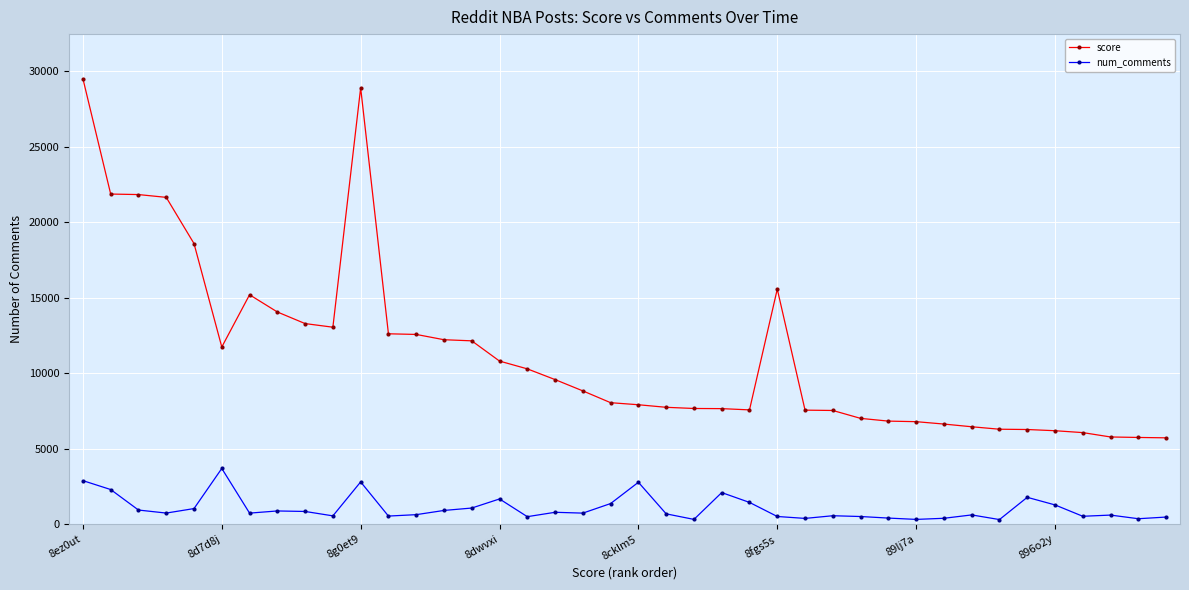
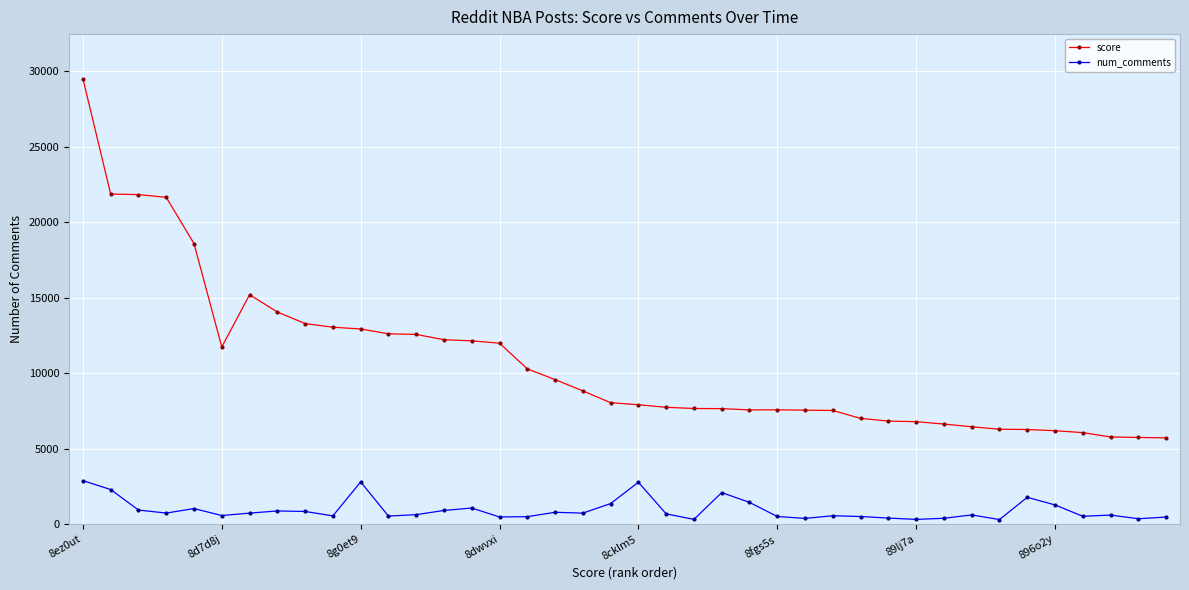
num_comments, 8d7d8j: 3700 -> 600
score, 8g0et9: 28900 -> 12900
score, 8dwvxi: 10800 -> 12000
num_comments, 8dwvxi: 1700 -> 500
score, 8fgs5s: 15600 -> 7600
